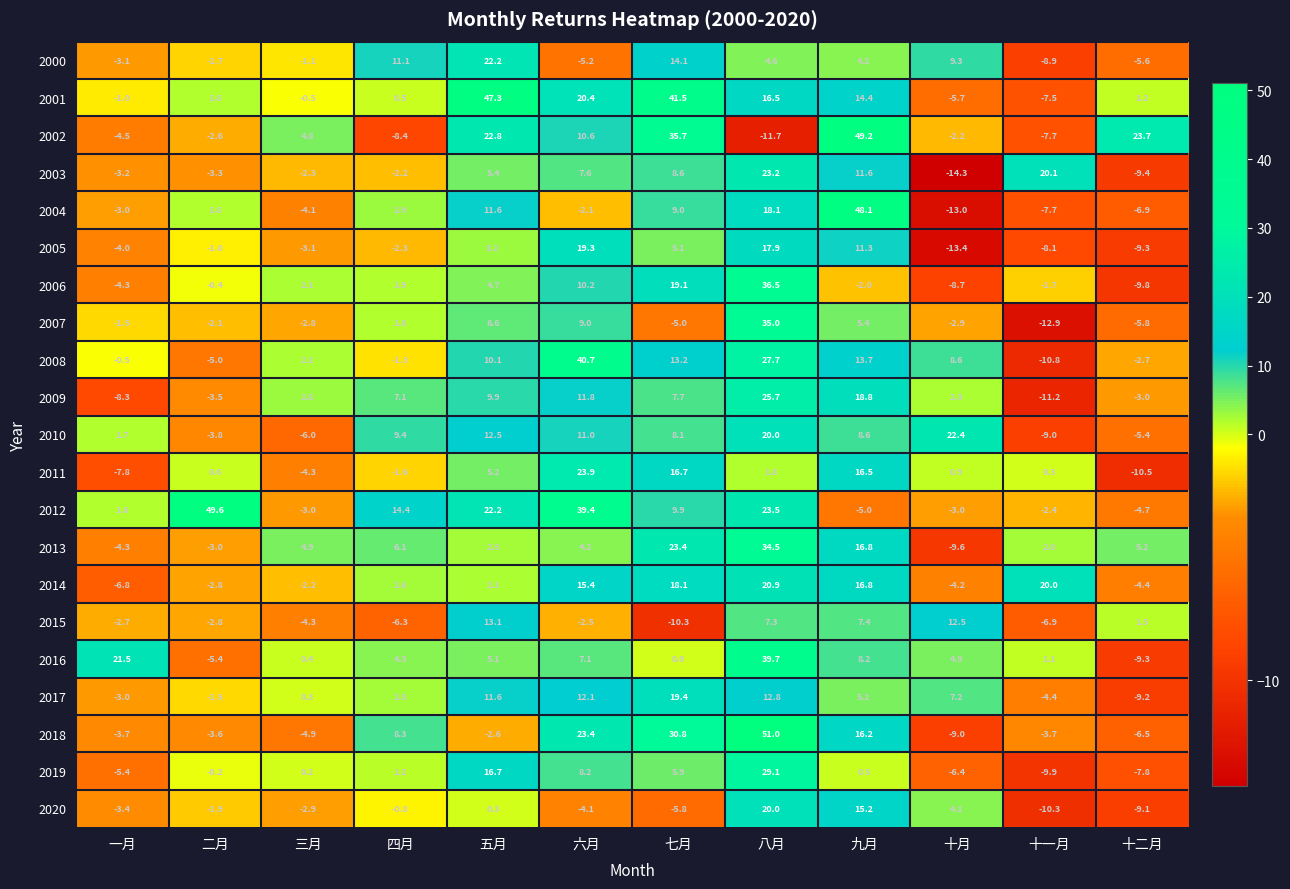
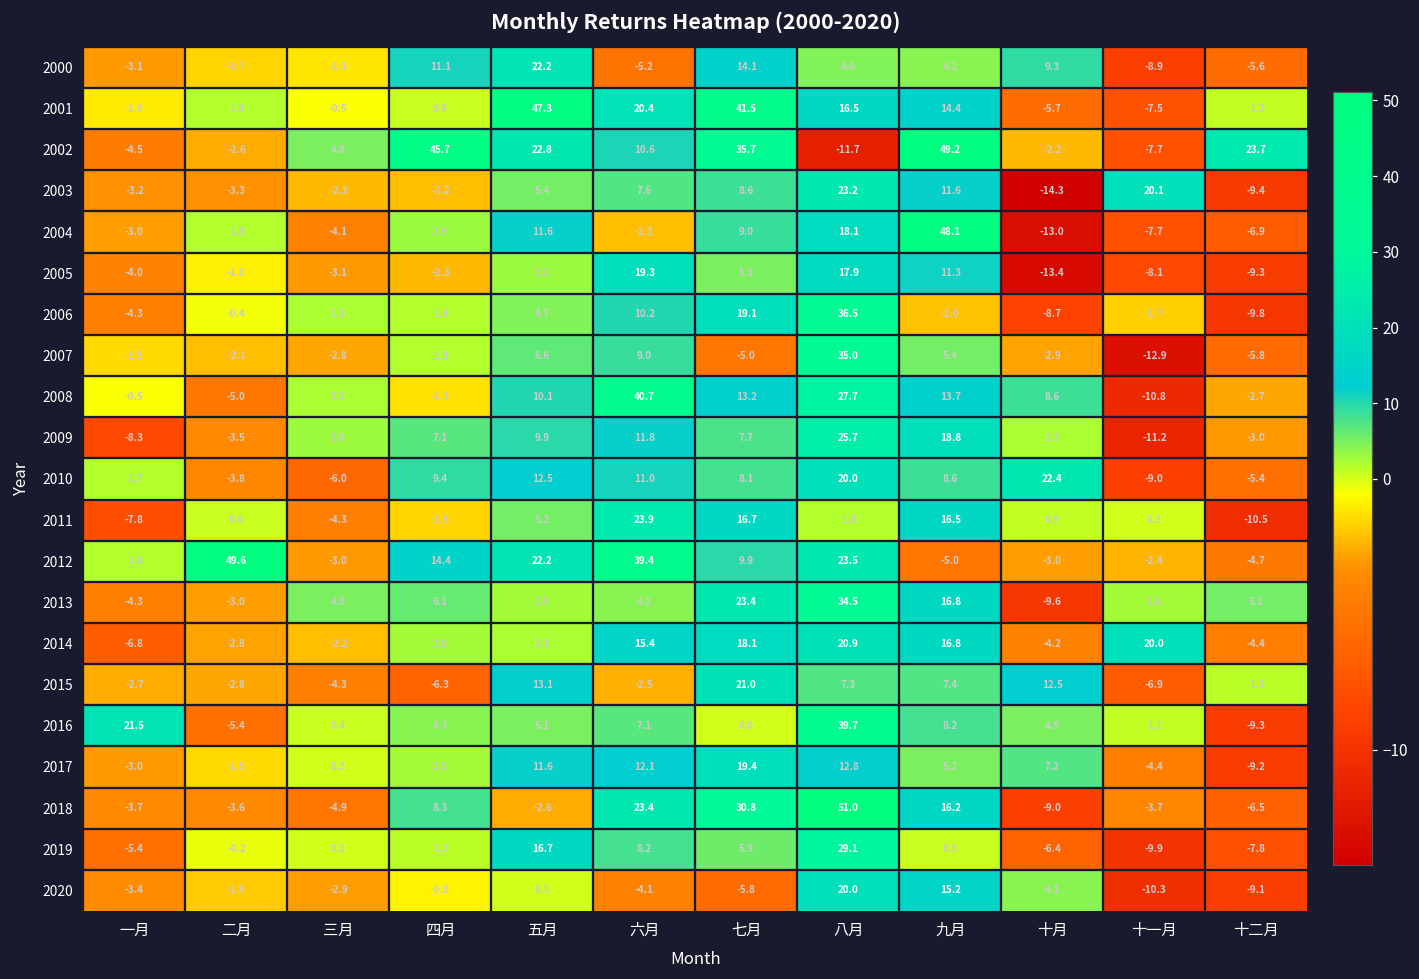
2002, 四月: -8.4 -> 45.7
2015, 七月: -10.3 -> 21.0
